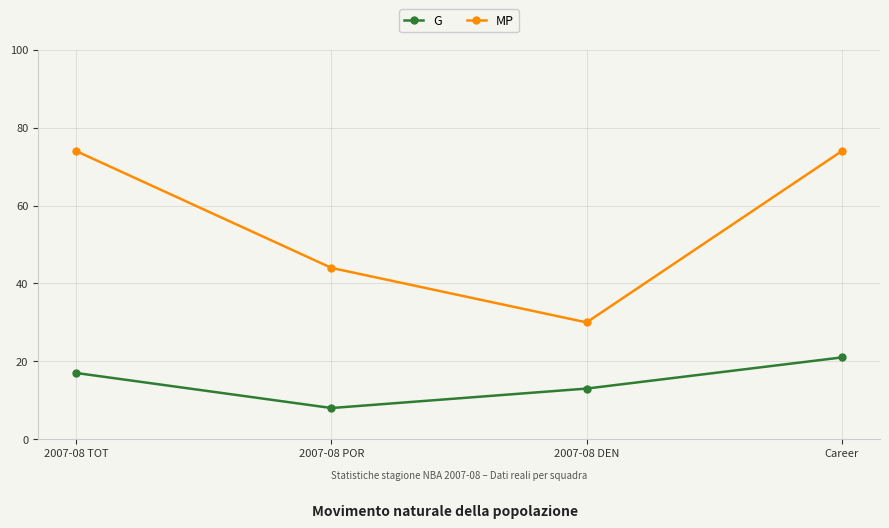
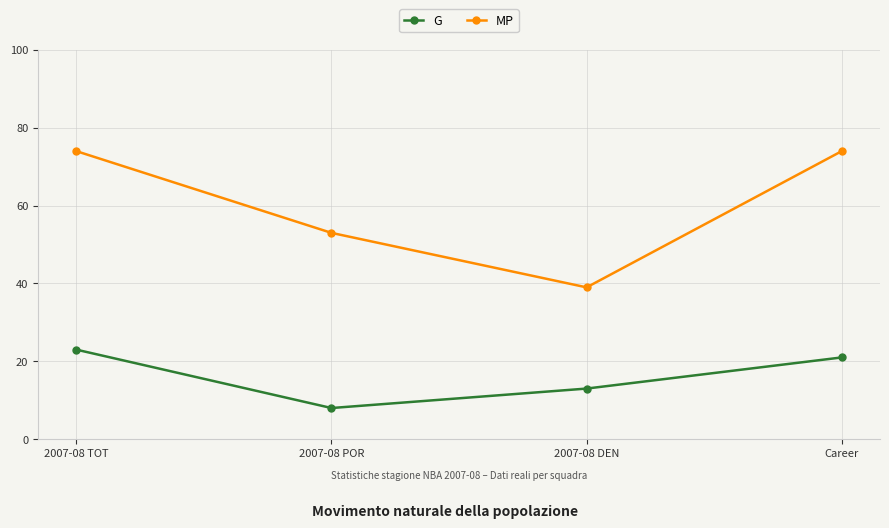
G, 2007-08 TOT: 17 -> 23
MP, 2007-08 POR: 44 -> 53
MP, 2007-08 DEN: 30 -> 39
